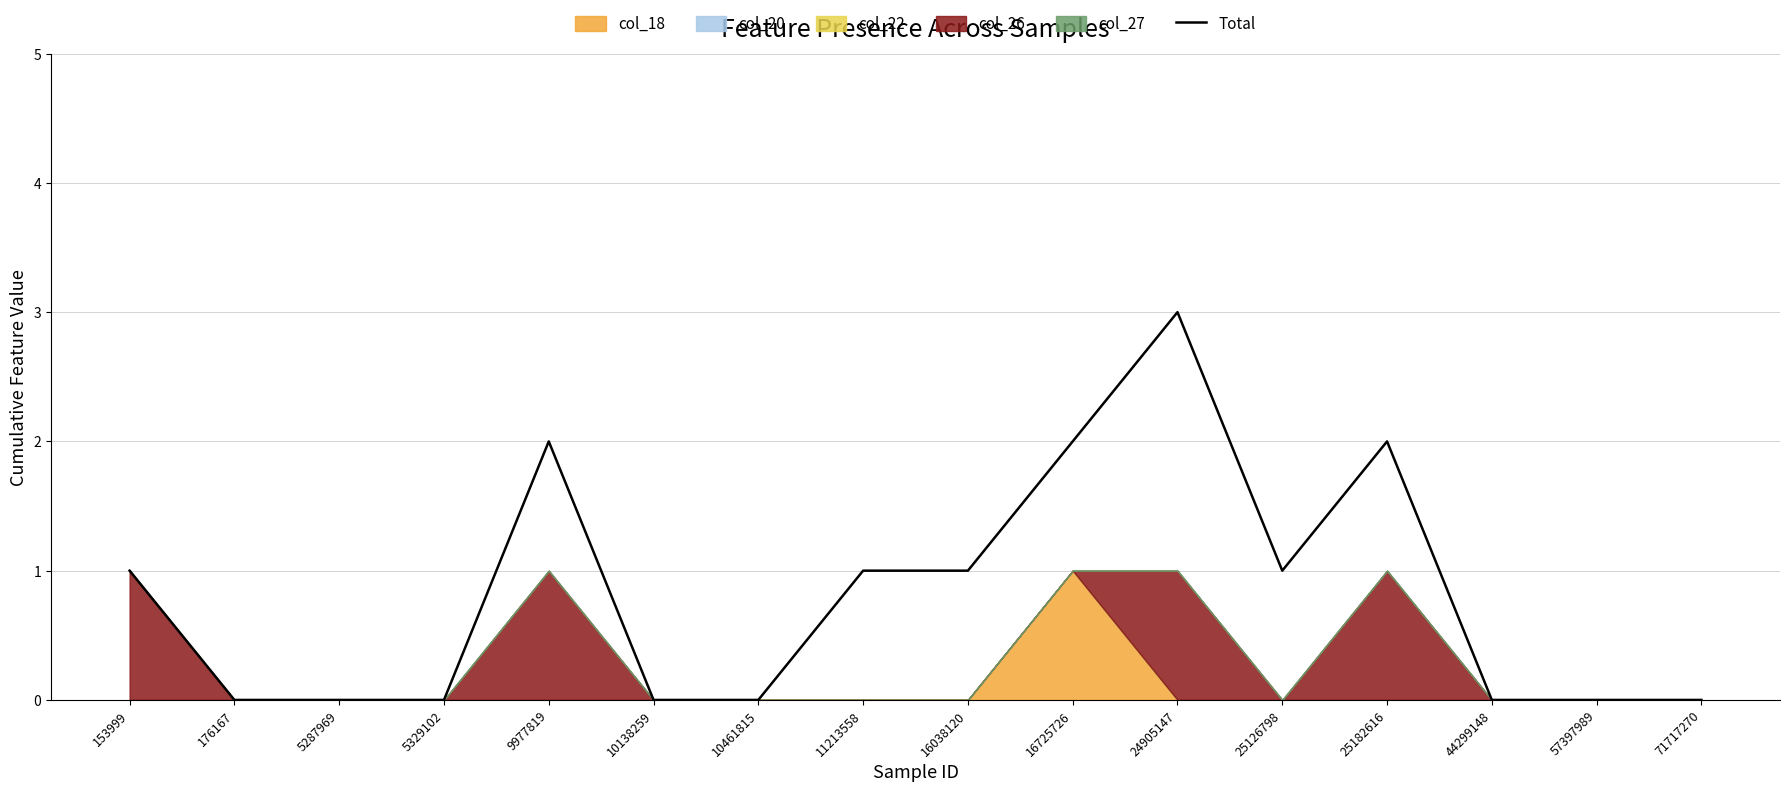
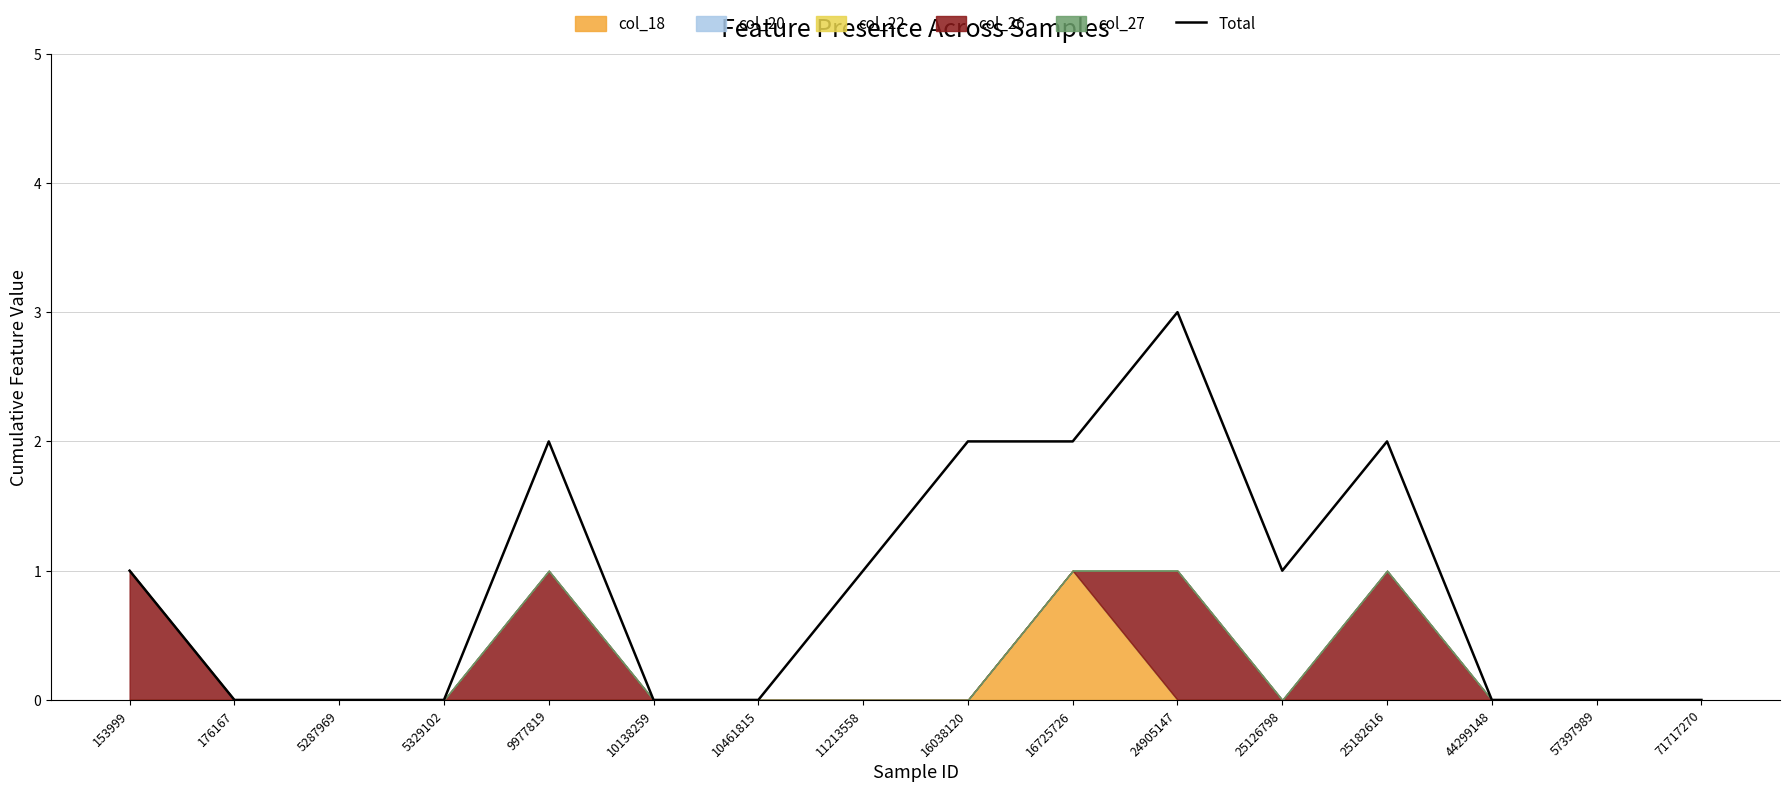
Total, 16038120: 1 -> 2
